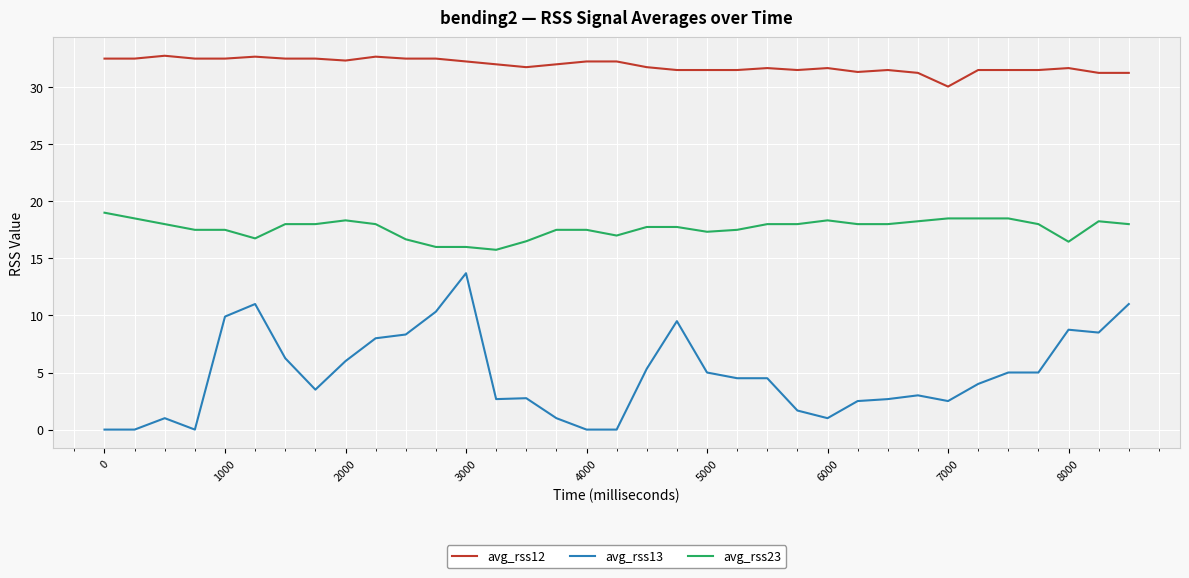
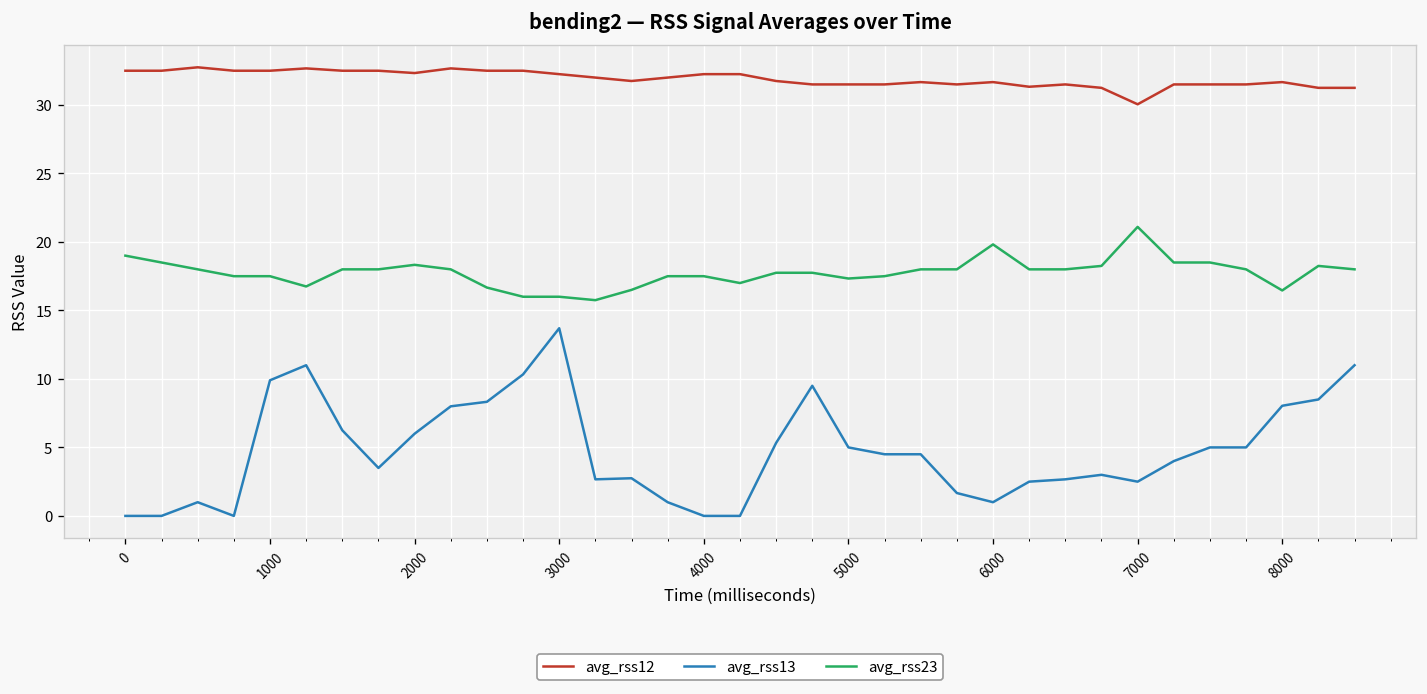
avg_rss23, 6000: 18.3 -> 19.8
avg_rss23, 7000: 18.5 -> 21.1
avg_rss13, 8000: 8.8 -> 8.0
